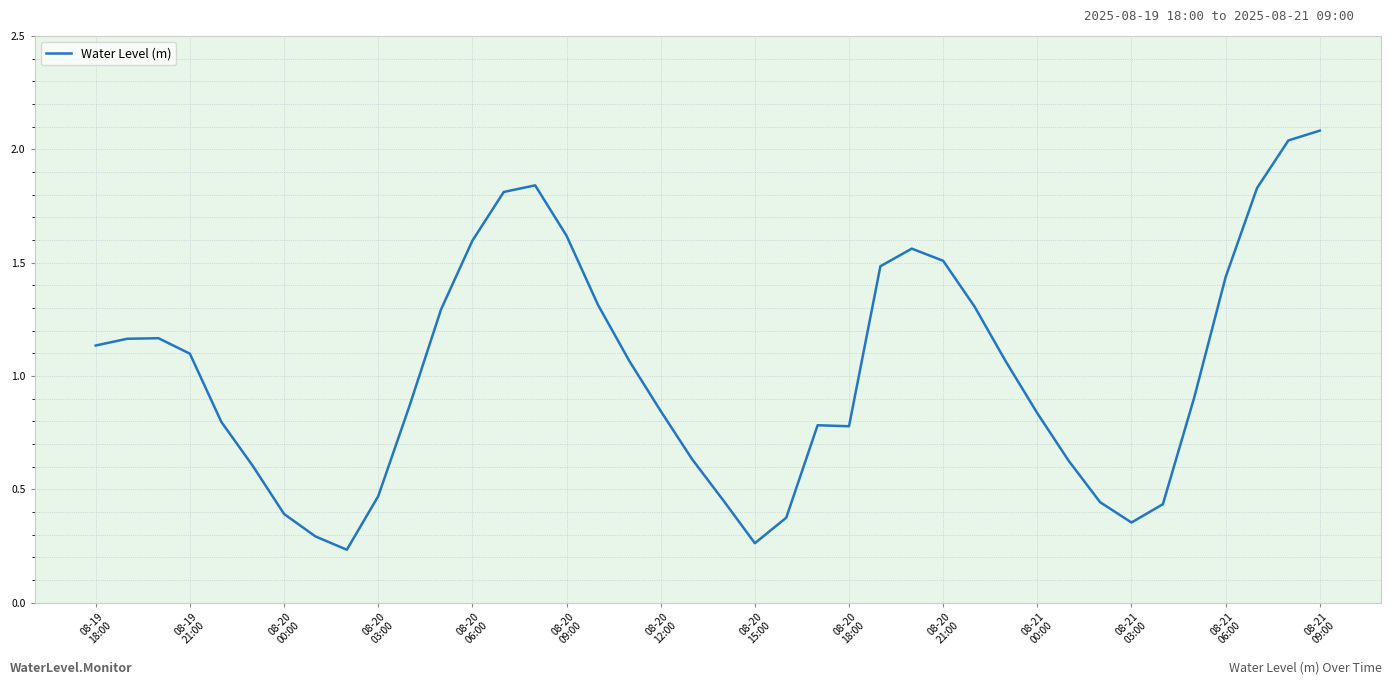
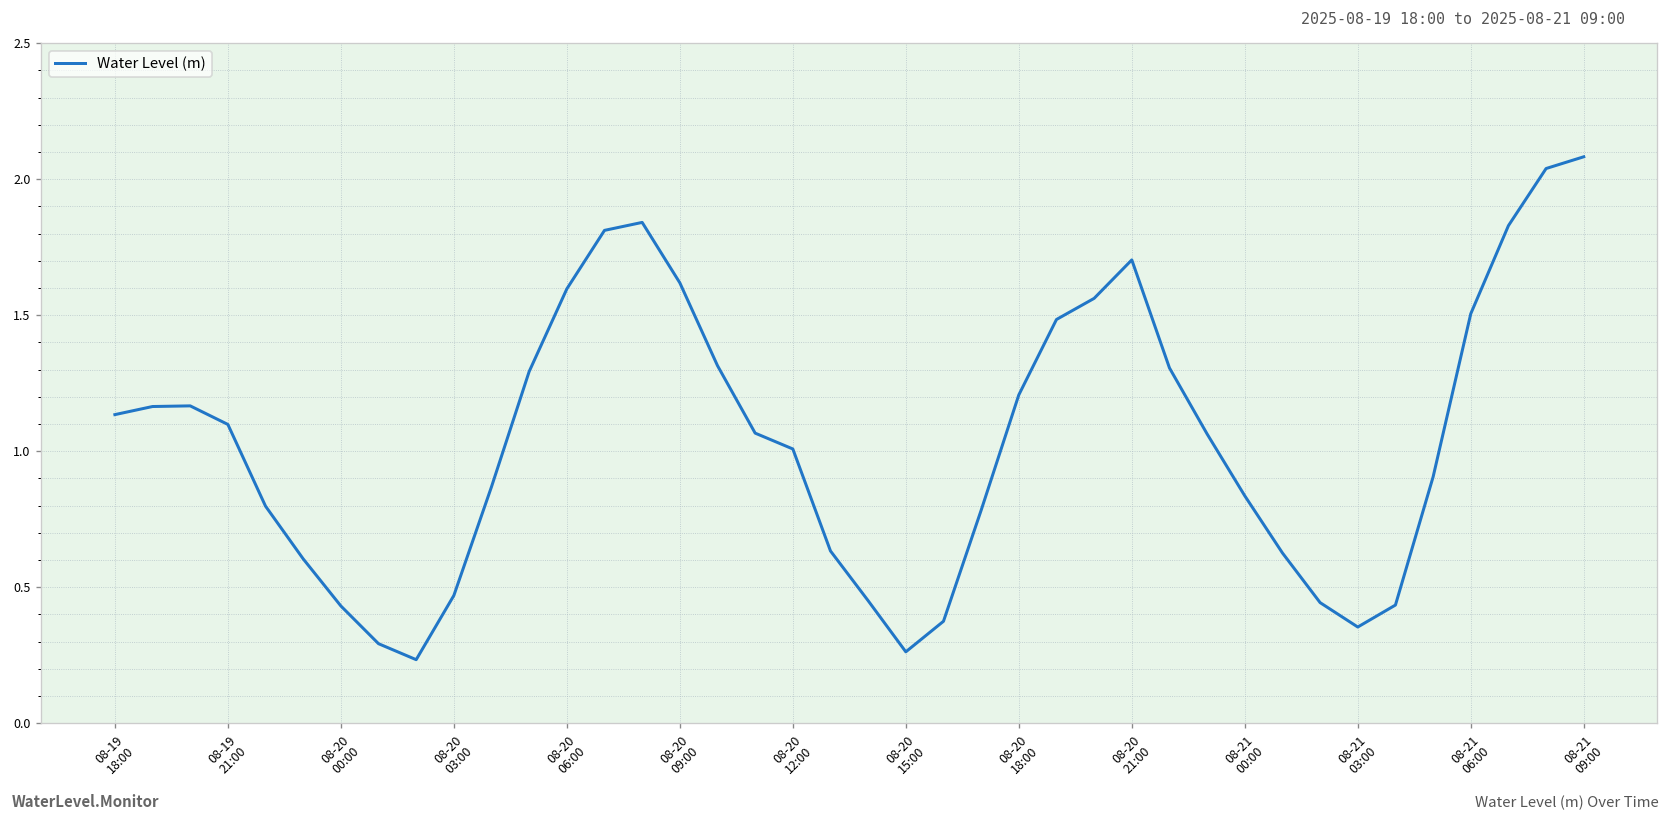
08-20 00:00: 0.39 -> 0.43
08-20 12:00: 0.85 -> 1.01
08-20 18:00: 0.78 -> 1.21
08-20 21:00: 1.51 -> 1.70
08-21 06:00: 1.44 -> 1.51
